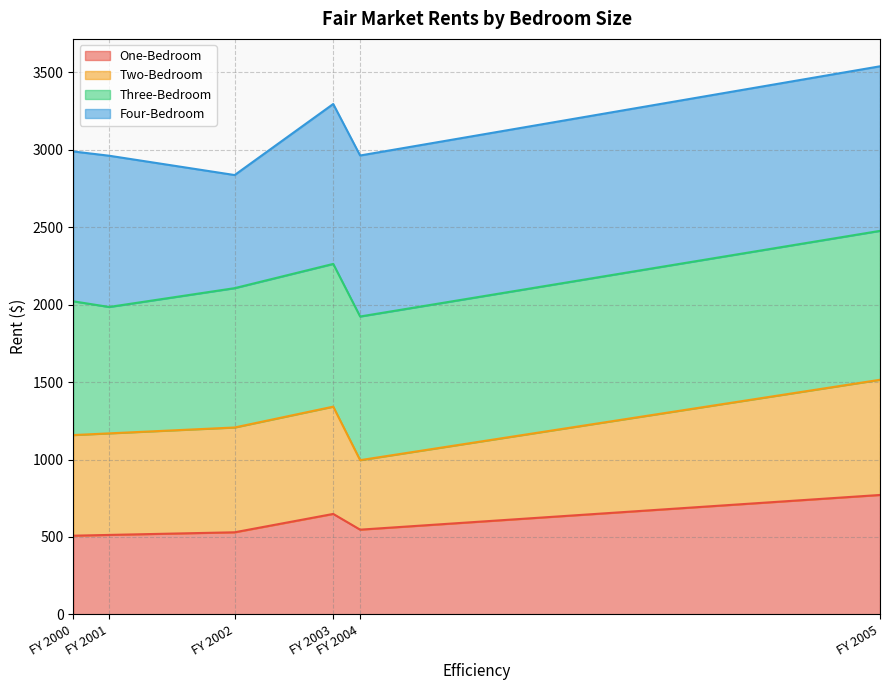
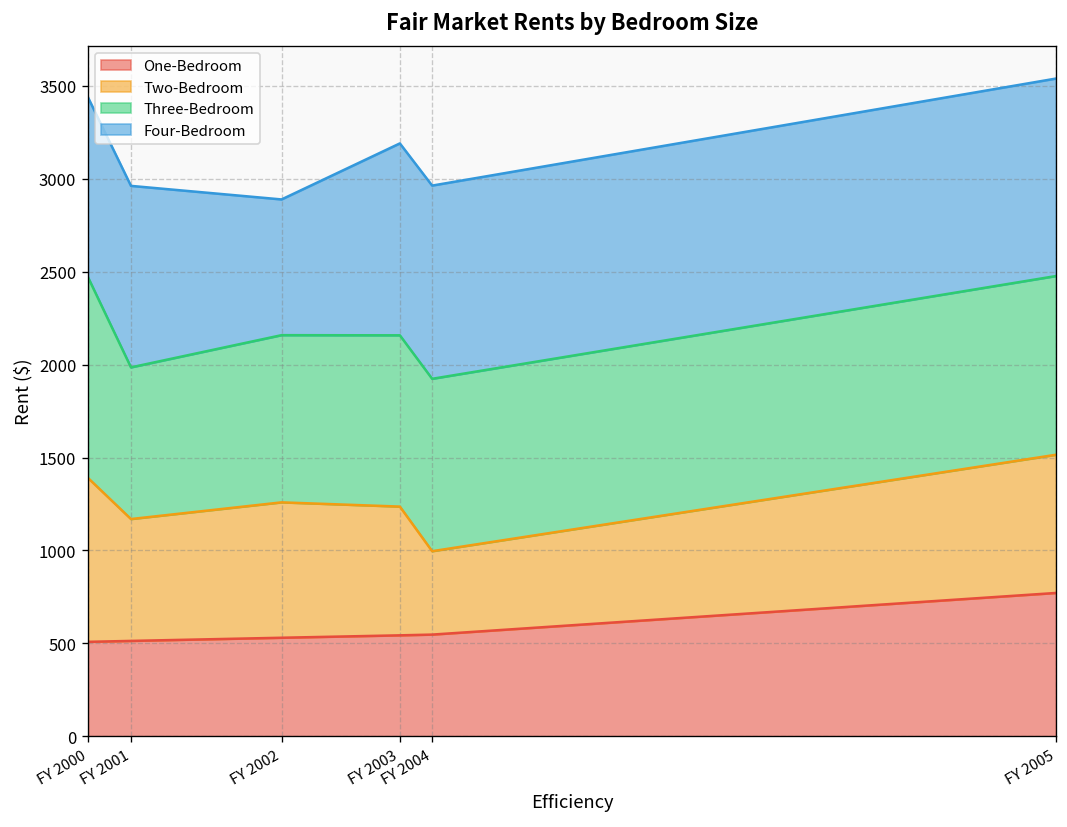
Two-Bedroom, FY 2000: 650 -> 880
Three-Bedroom, FY 2000: 860 -> 1080
Two-Bedroom, FY 2002: 680 -> 730
One-Bedroom, FY 2003: 650 -> 540
